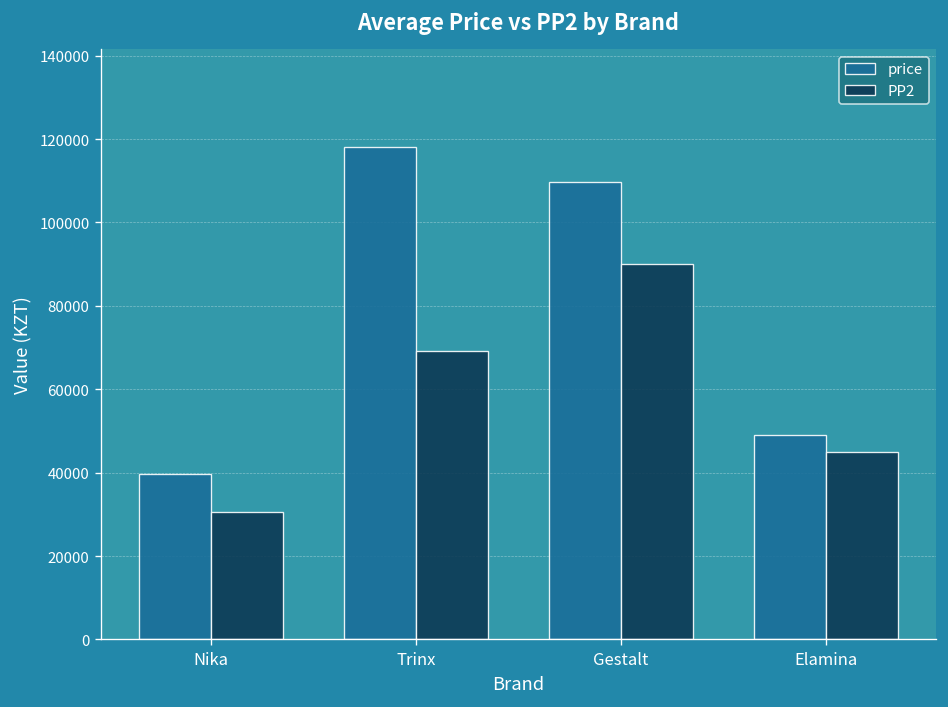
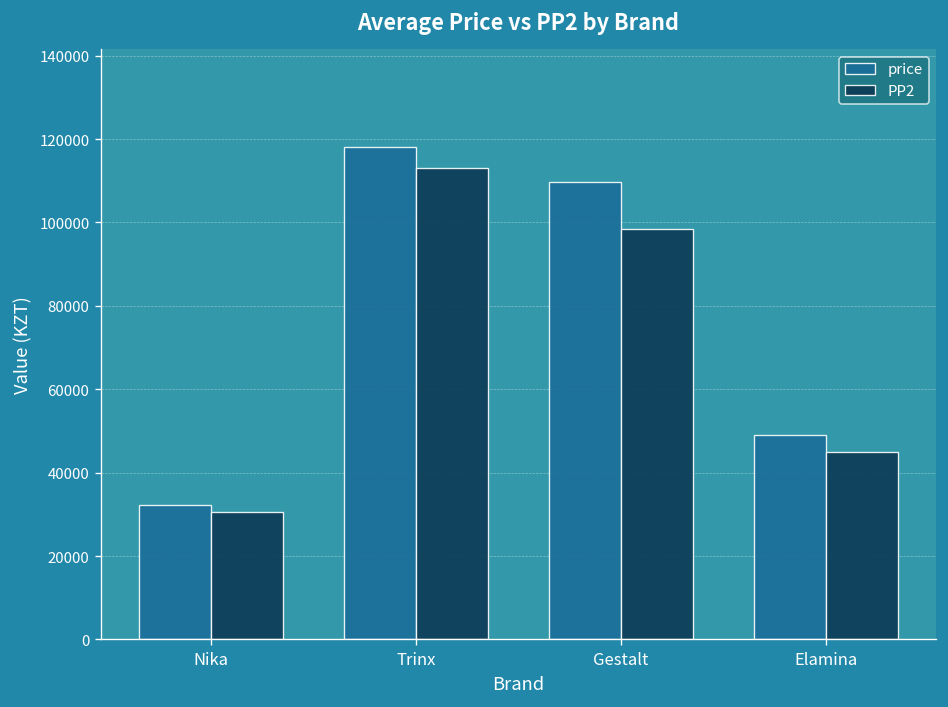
price, Nika: 40000 -> 32000
PP2, Trinx: 69000 -> 113000
PP2, Gestalt: 90000 -> 98000
